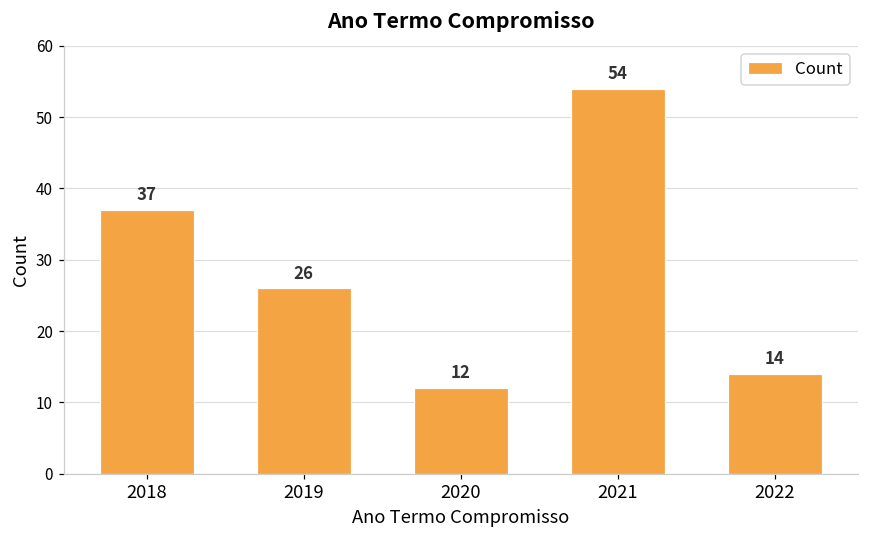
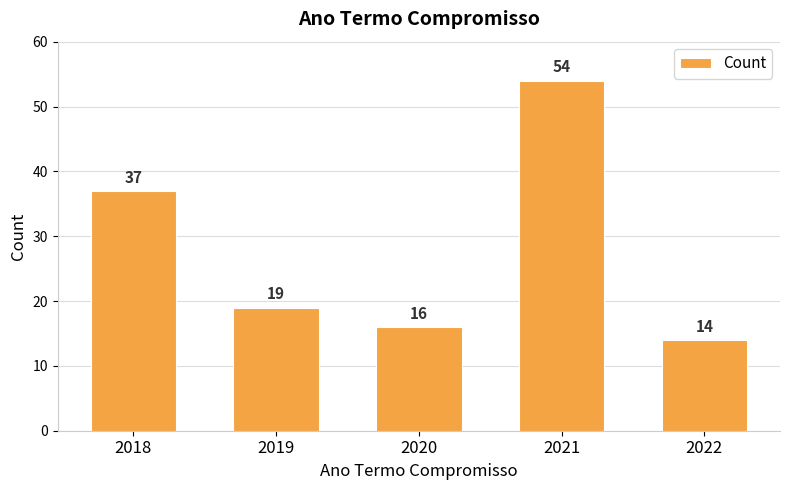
2019: 26 -> 19
2020: 12 -> 16
